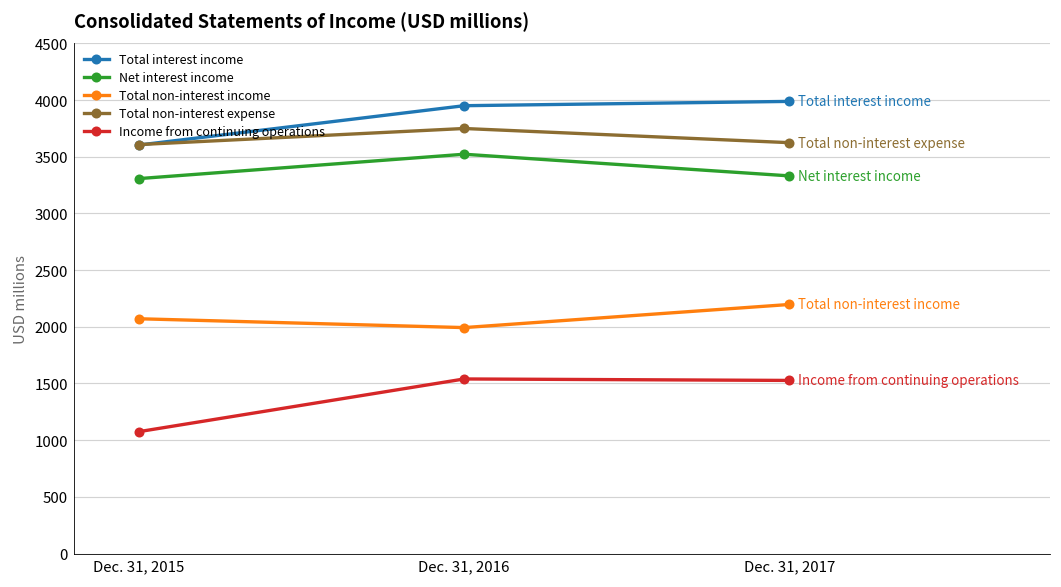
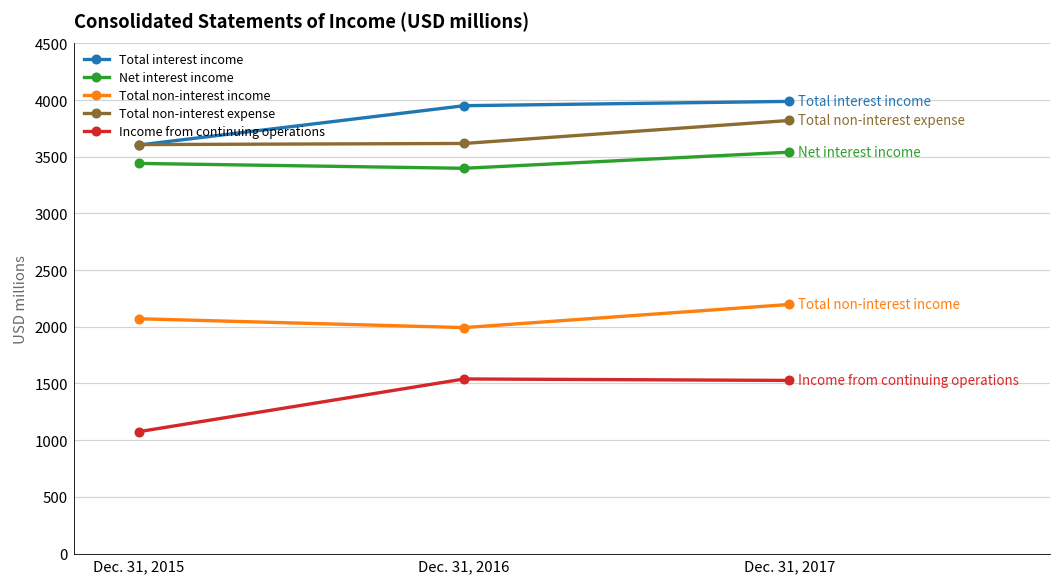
Net interest income, Dec. 31, 2015: 3300 -> 3400
Net interest income, Dec. 31, 2016: 3500 -> 3400
Total non-interest expense, Dec. 31, 2016: 3700 -> 3600
Net interest income, Dec. 31, 2017: 3300 -> 3500
Total non-interest expense, Dec. 31, 2017: 3600 -> 3800
